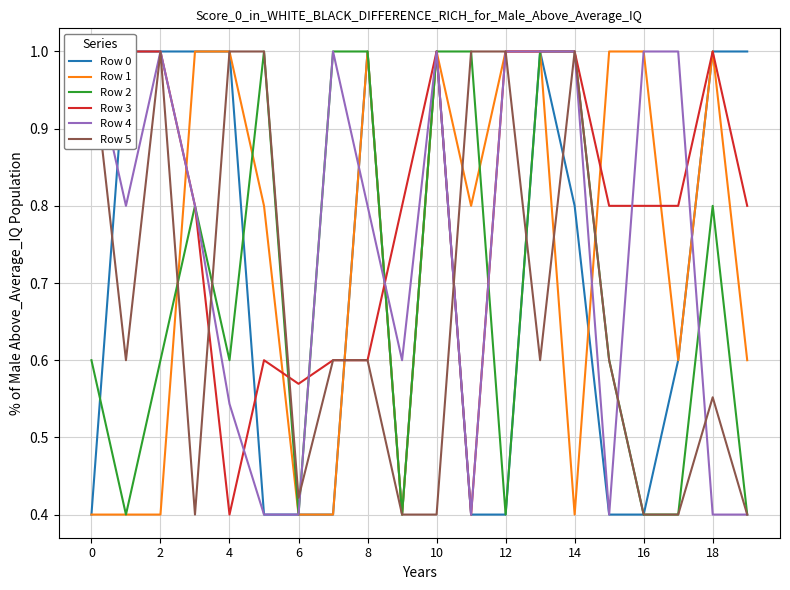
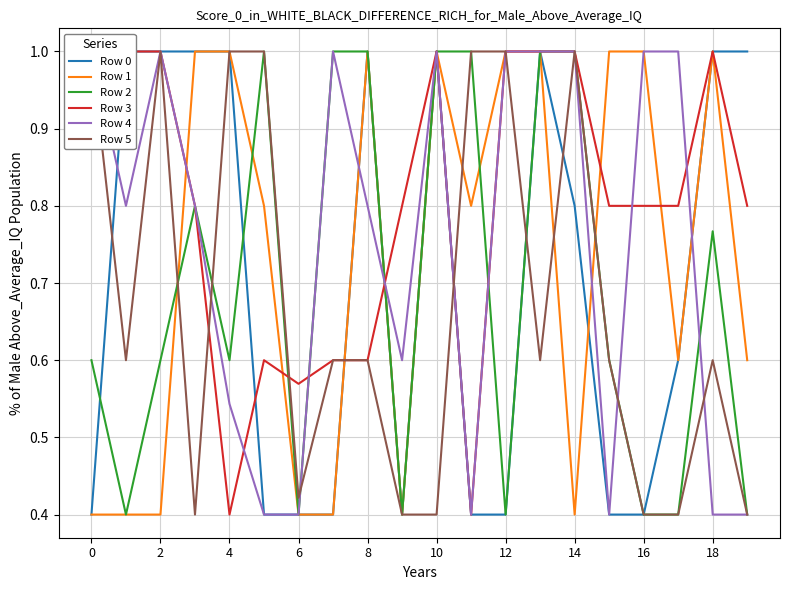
Row 2, 18: 0.80 -> 0.77
Row 5, 18: 0.55 -> 0.60
